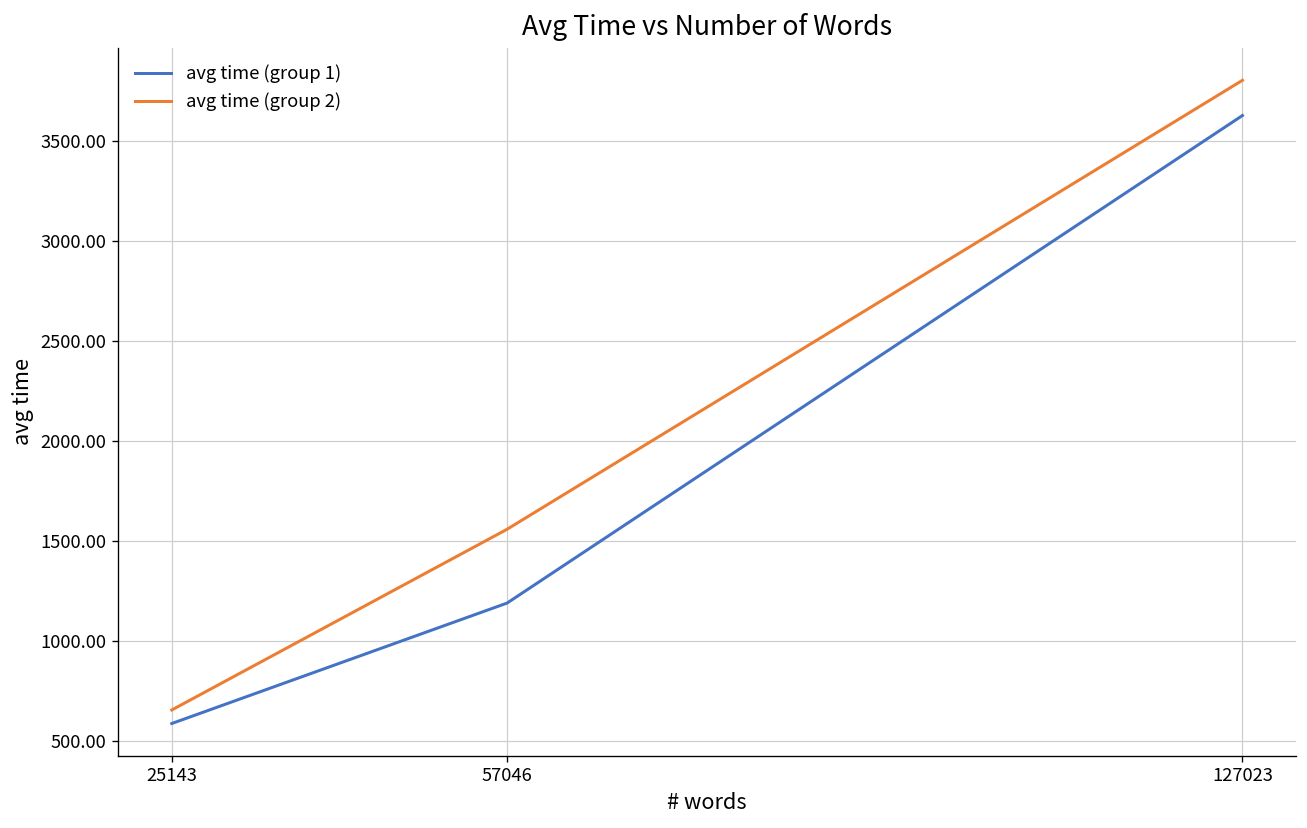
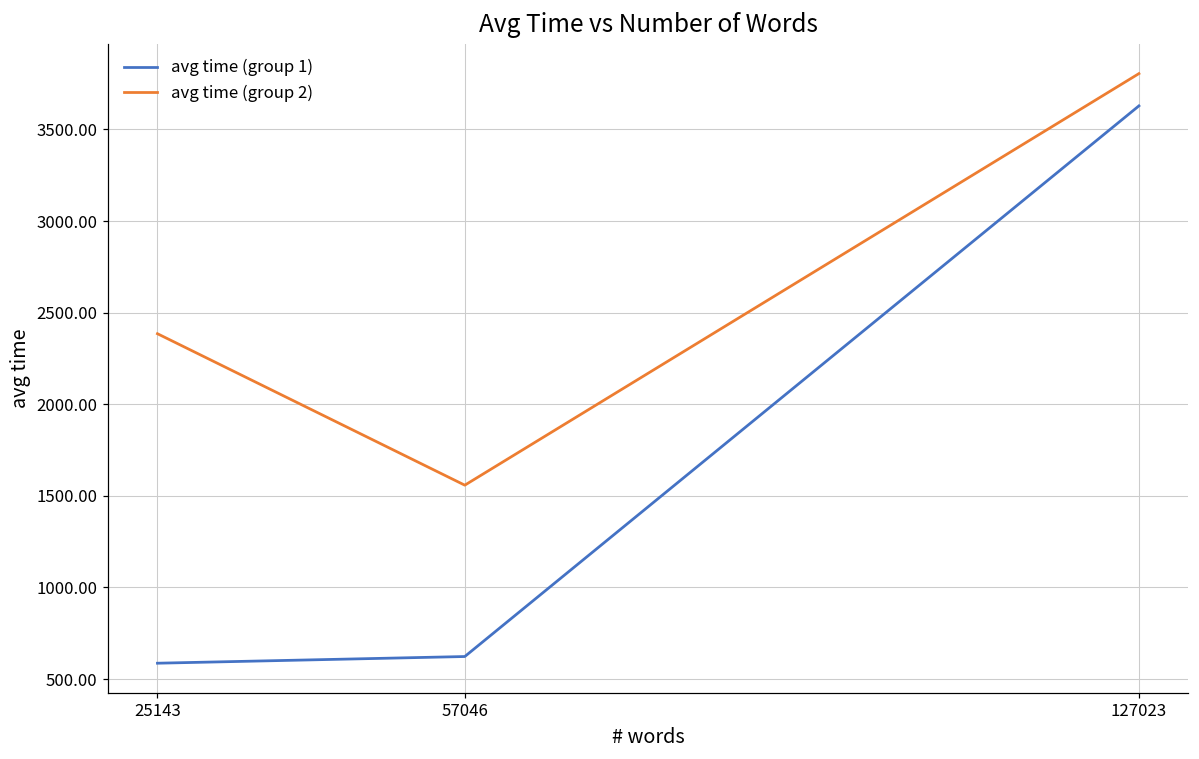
avg time (group 2), 25143: 650 -> 2390
avg time (group 1), 57046: 1190 -> 620
